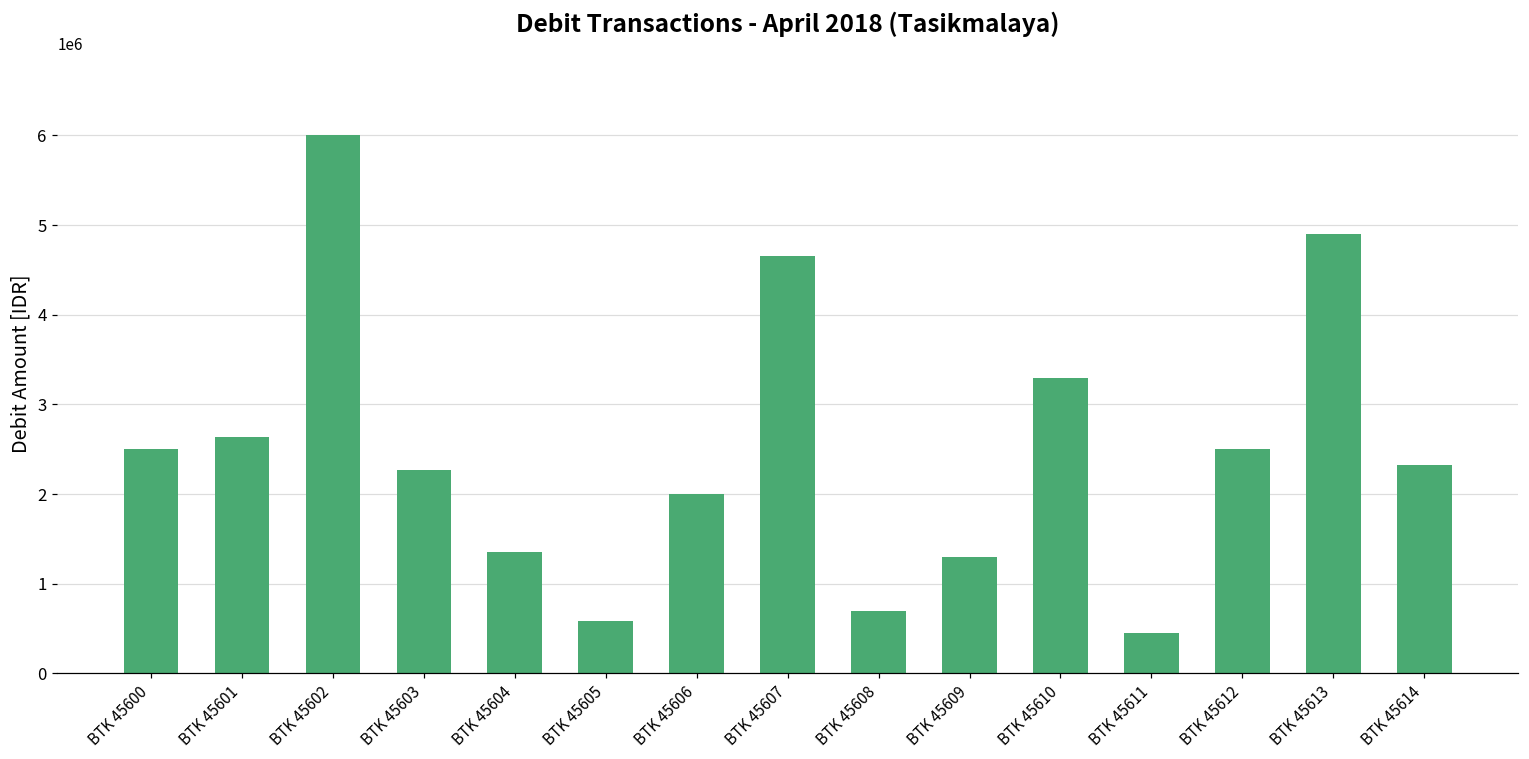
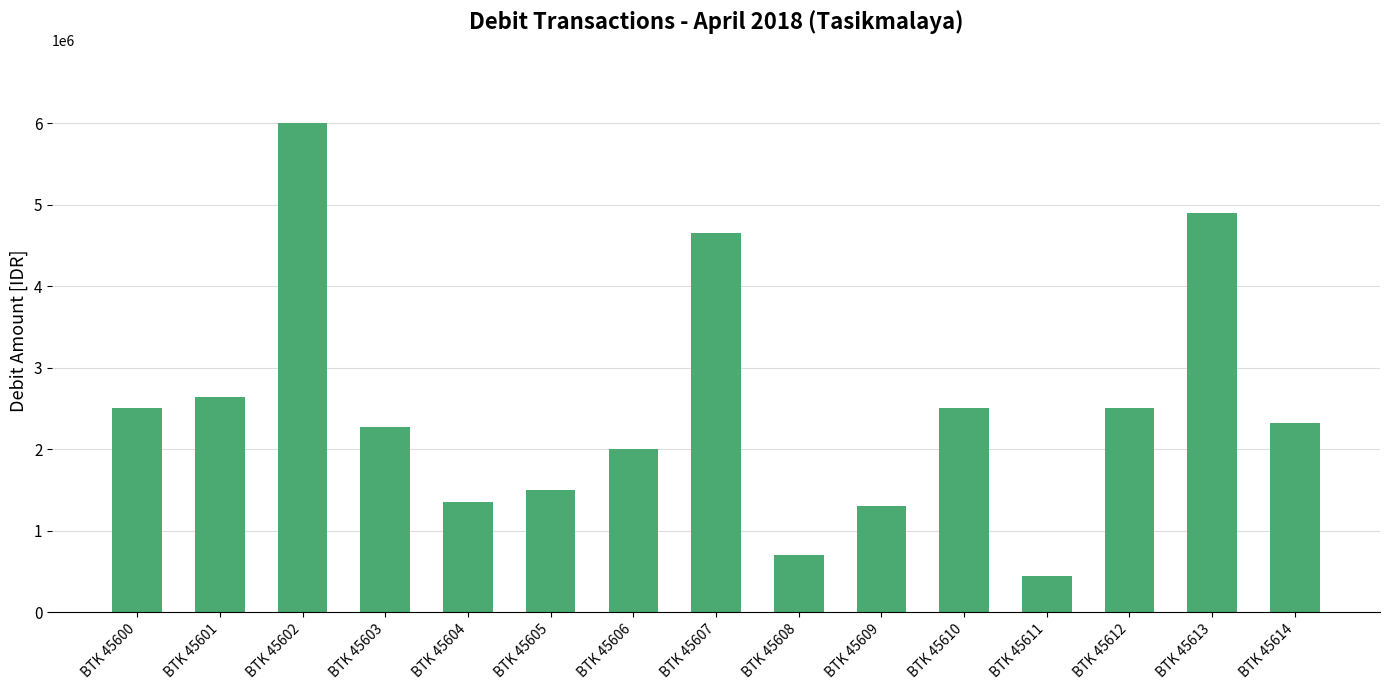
BTK 45605: 600000 -> 1500000
BTK 45610: 3300000 -> 2500000
